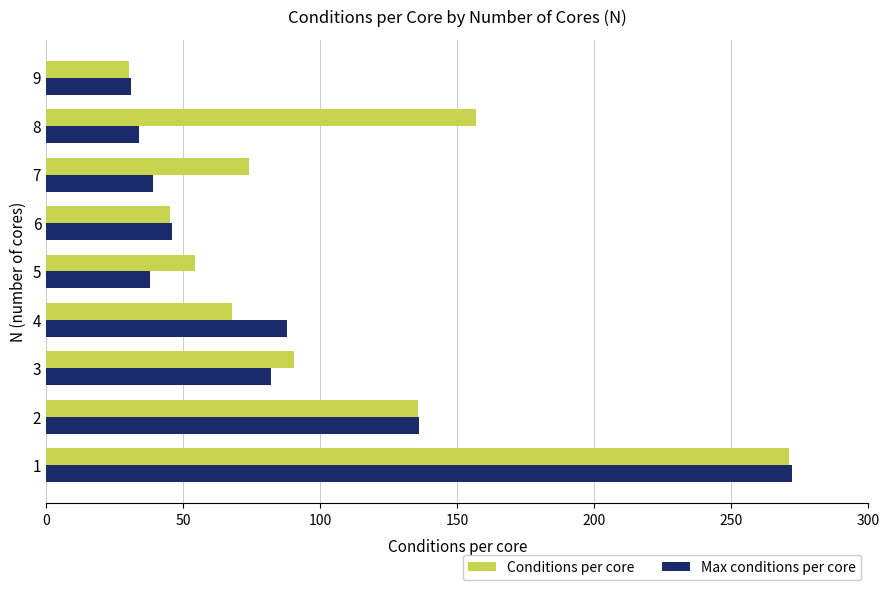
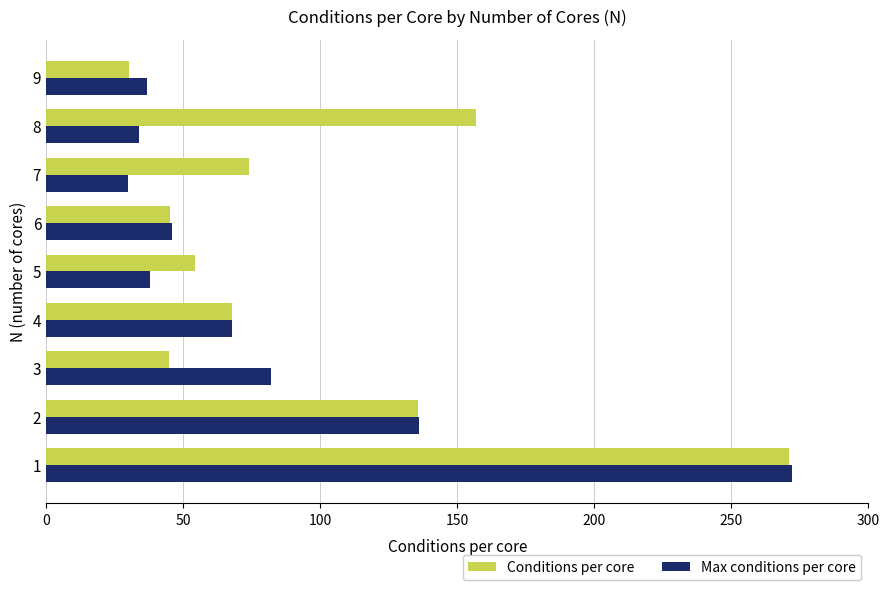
Max conditions per core, 9: 31 -> 37
Max conditions per core, 7: 39 -> 30
Max conditions per core, 4: 88 -> 68
Conditions per core, 3: 90 -> 45
